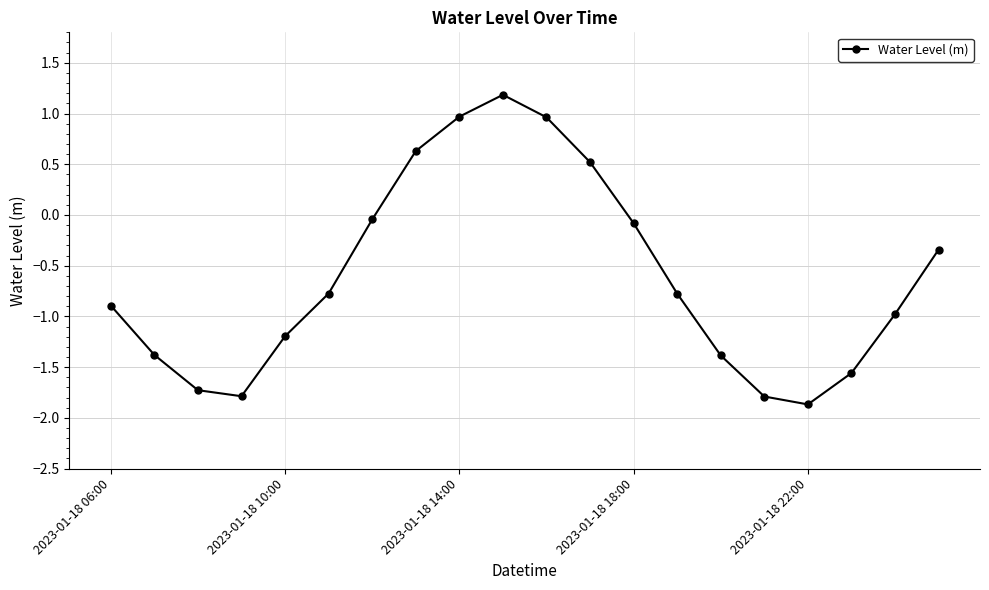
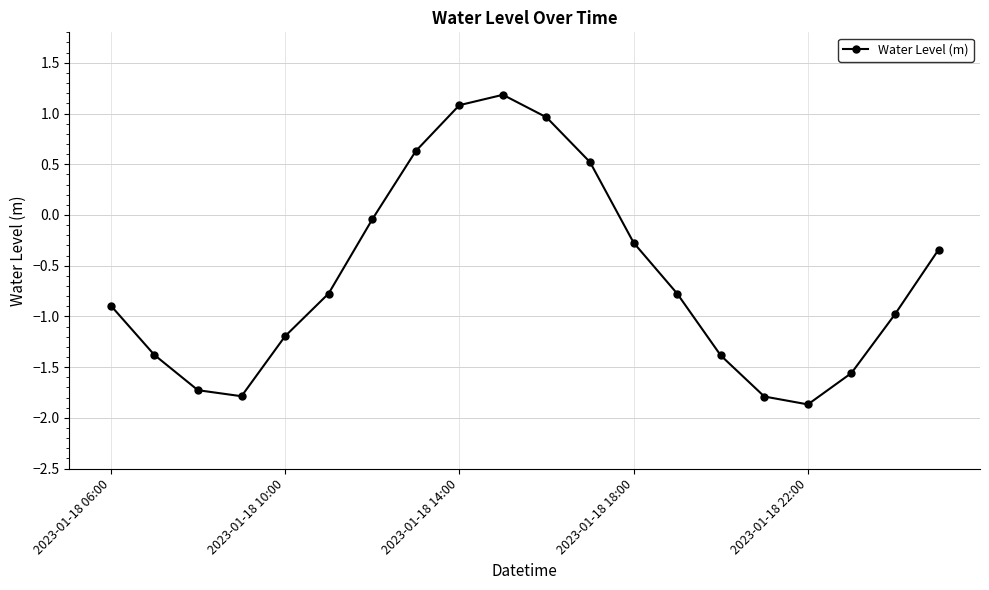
2023-01-18 14:00: 0.97 -> 1.08
2023-01-18 18:00: -0.08 -> -0.27
